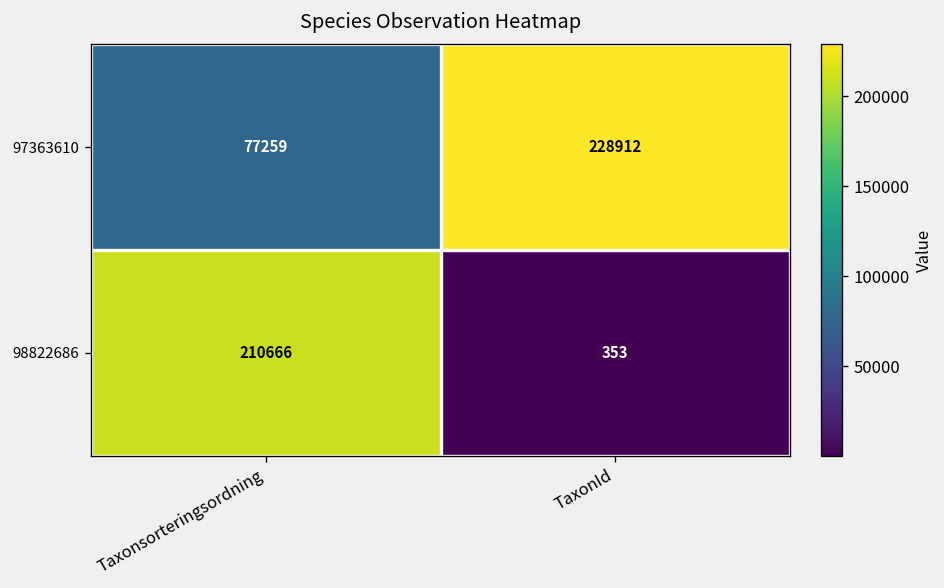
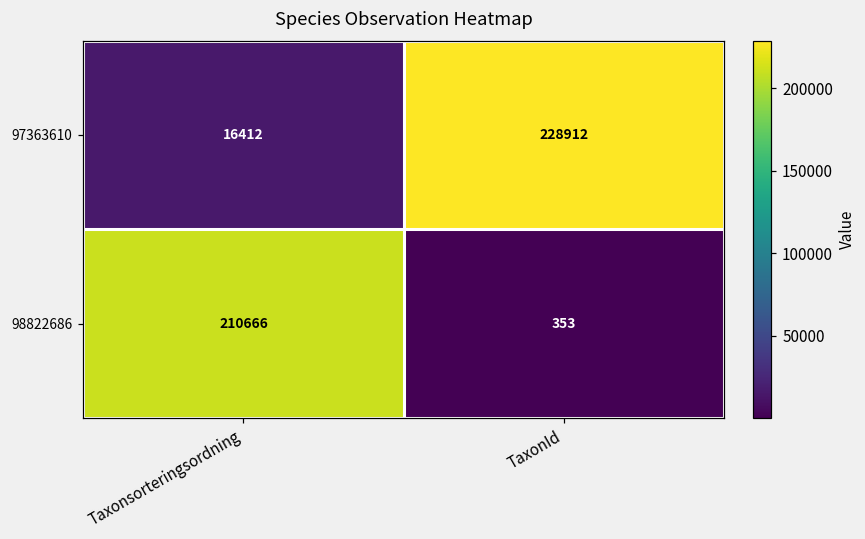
97363610, Taxonsorteringsordning: 77259 -> 16412
